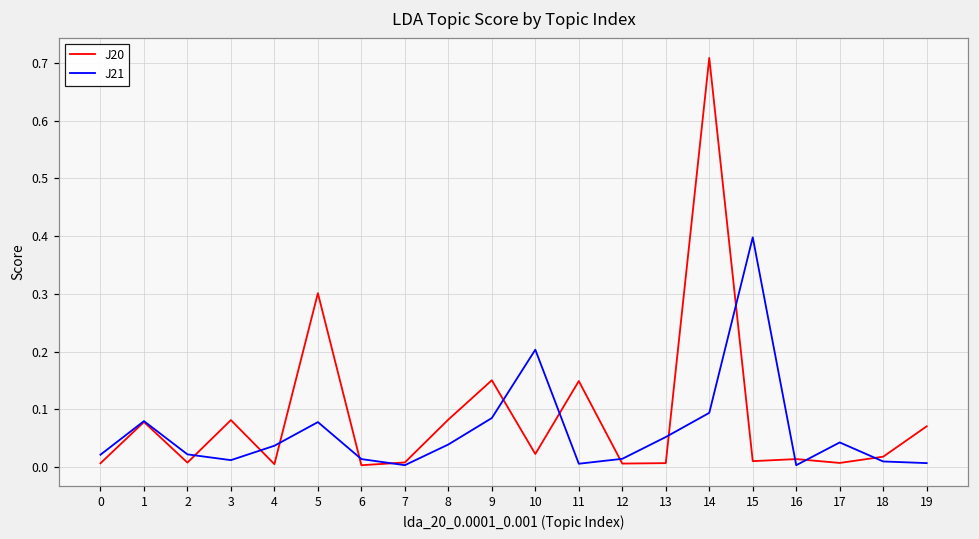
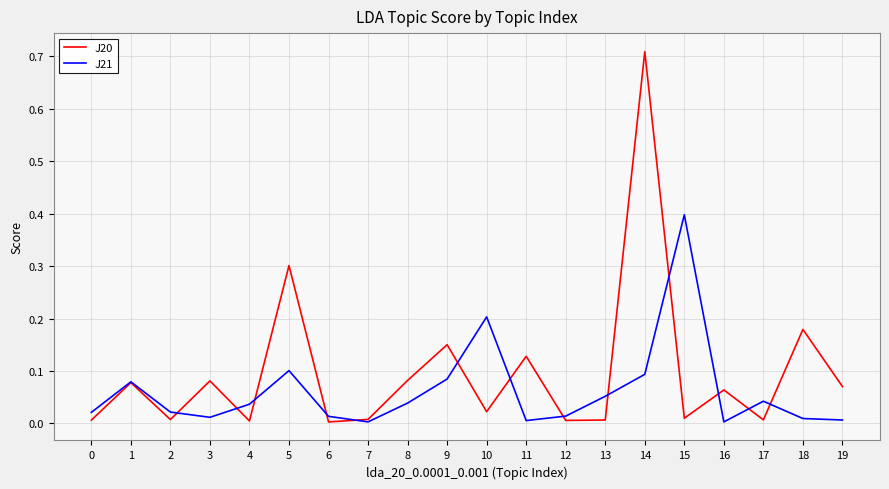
J21, 5: 0.08 -> 0.10
J20, 11: 0.15 -> 0.13
J20, 16: 0.01 -> 0.06
J20, 18: 0.02 -> 0.18
